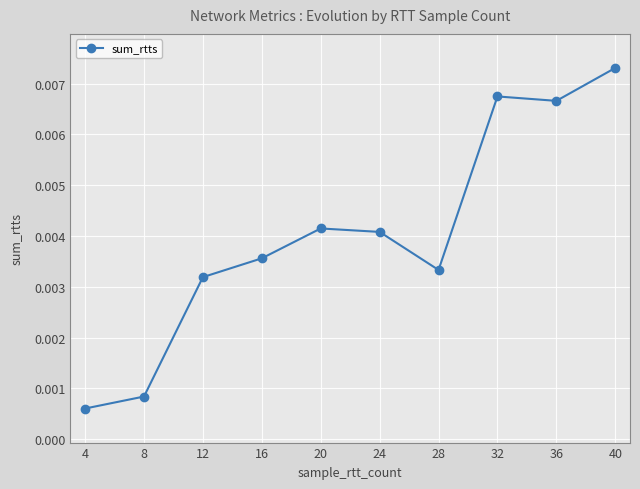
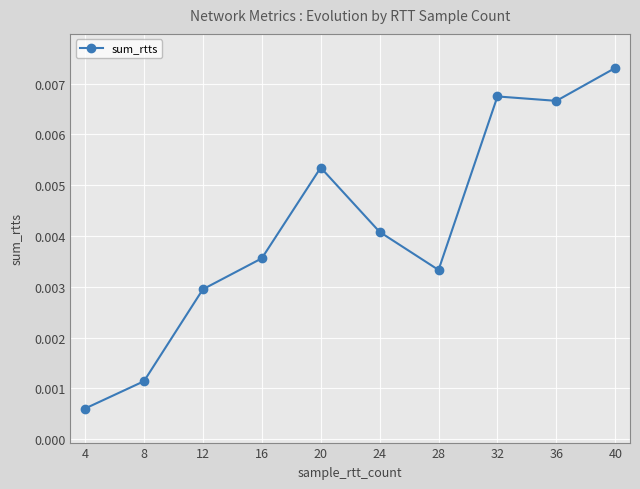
8: 0.0008 -> 0.0011
12: 0.0032 -> 0.0030
20: 0.0041 -> 0.0053
